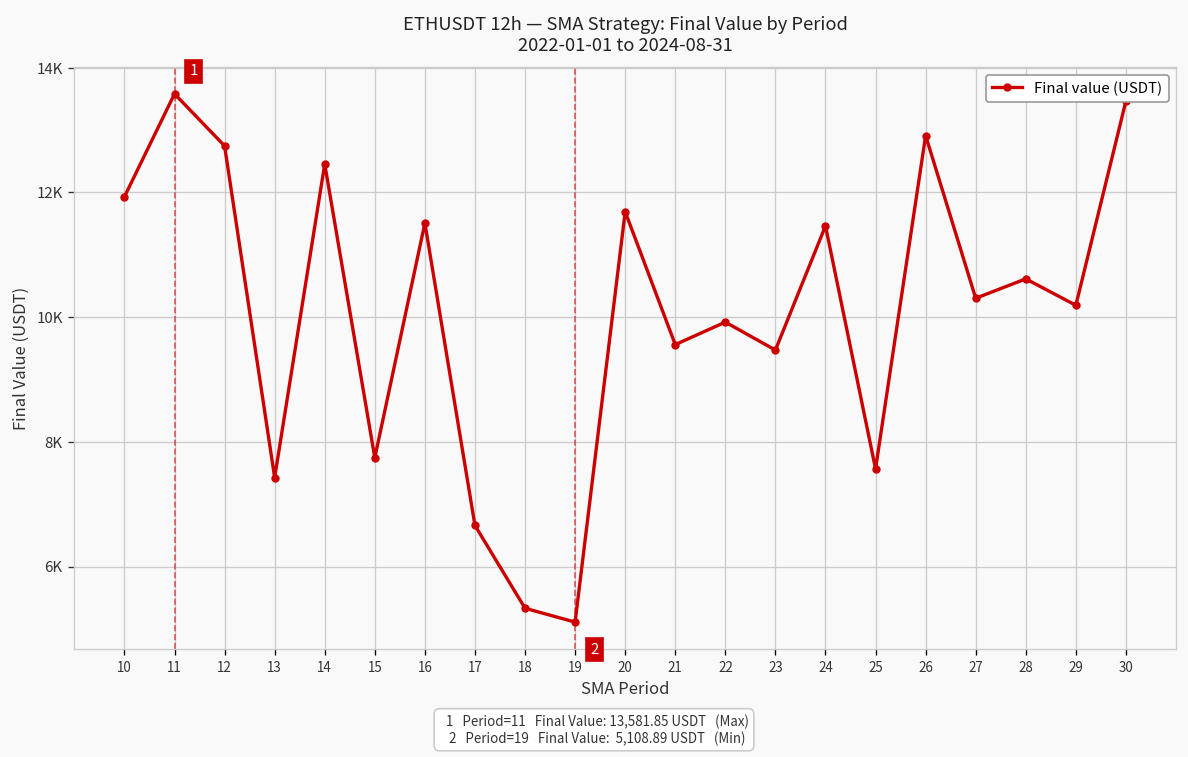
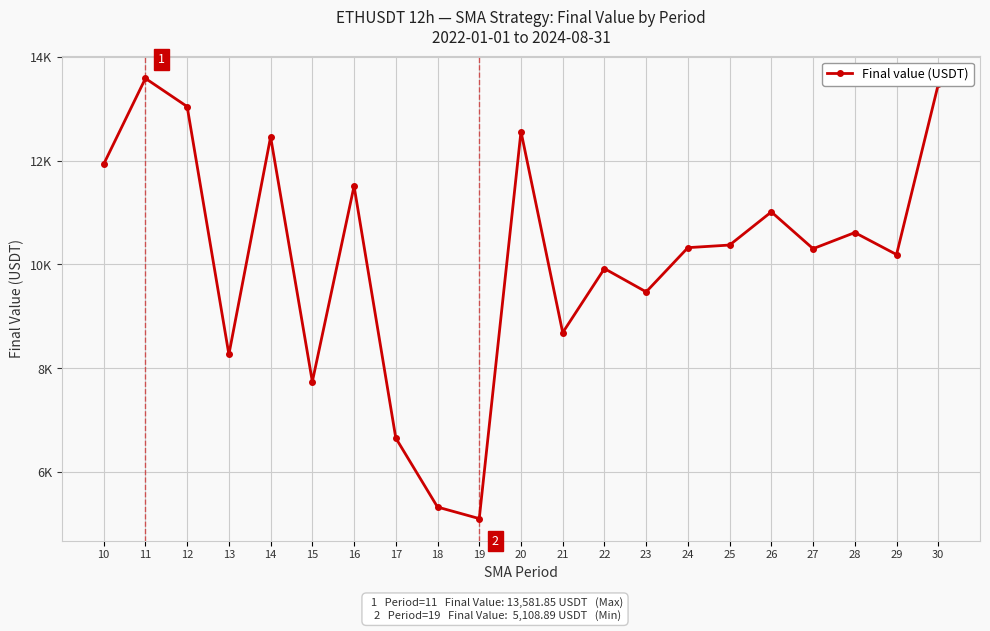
12: 12700 -> 13000
13: 7400 -> 8300
20: 11700 -> 12600
21: 9600 -> 8700
24: 11500 -> 10300
25: 7600 -> 10400
26: 12900 -> 11000
